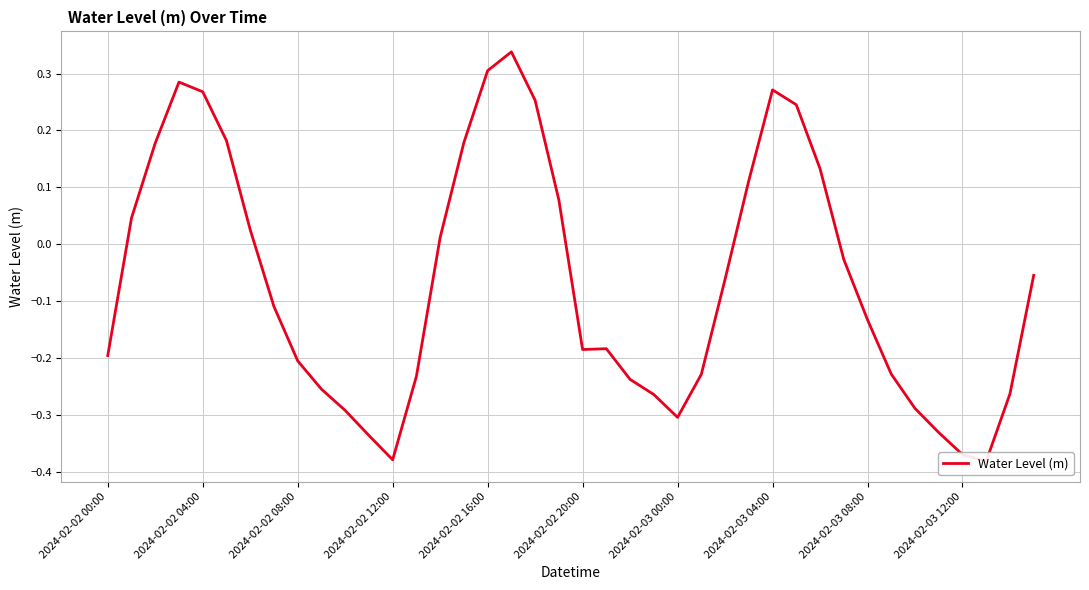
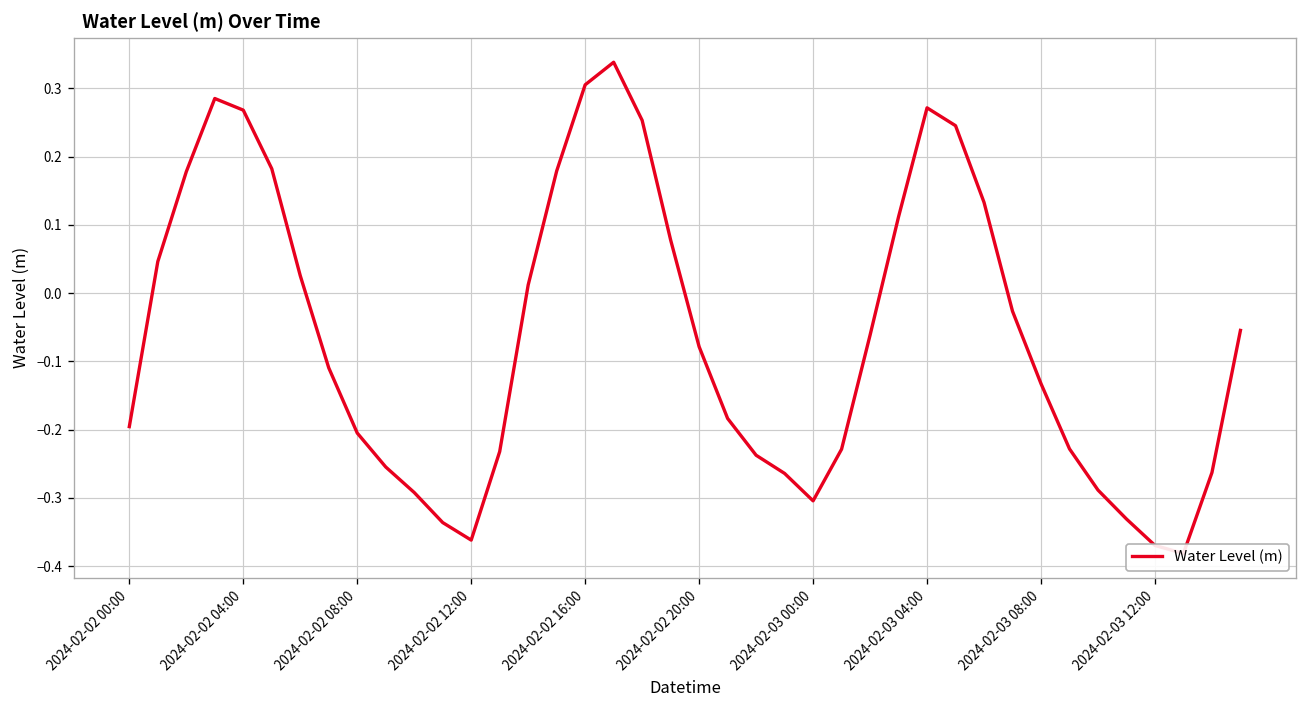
2024-02-02 12:00: -0.38 -> -0.36
2024-02-02 20:00: -0.18 -> -0.08
